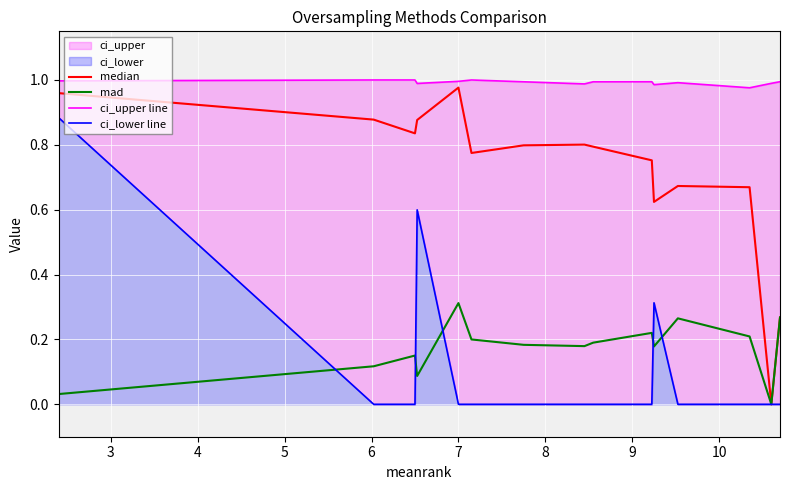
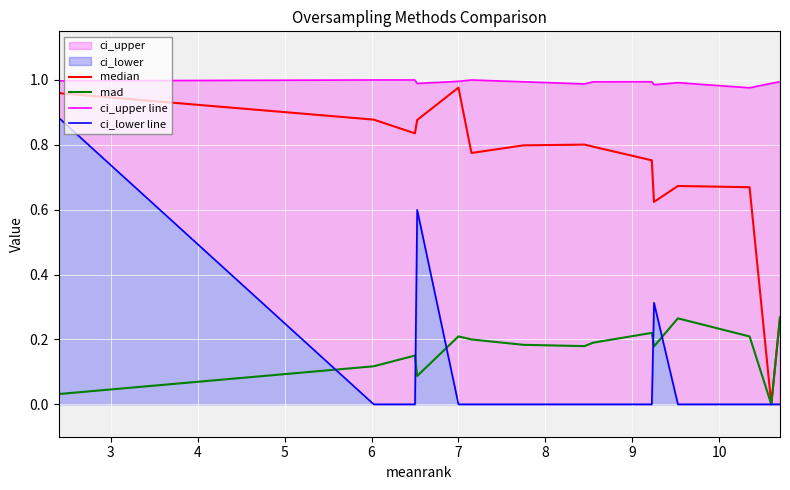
mad, 7: 0.31 -> 0.21
